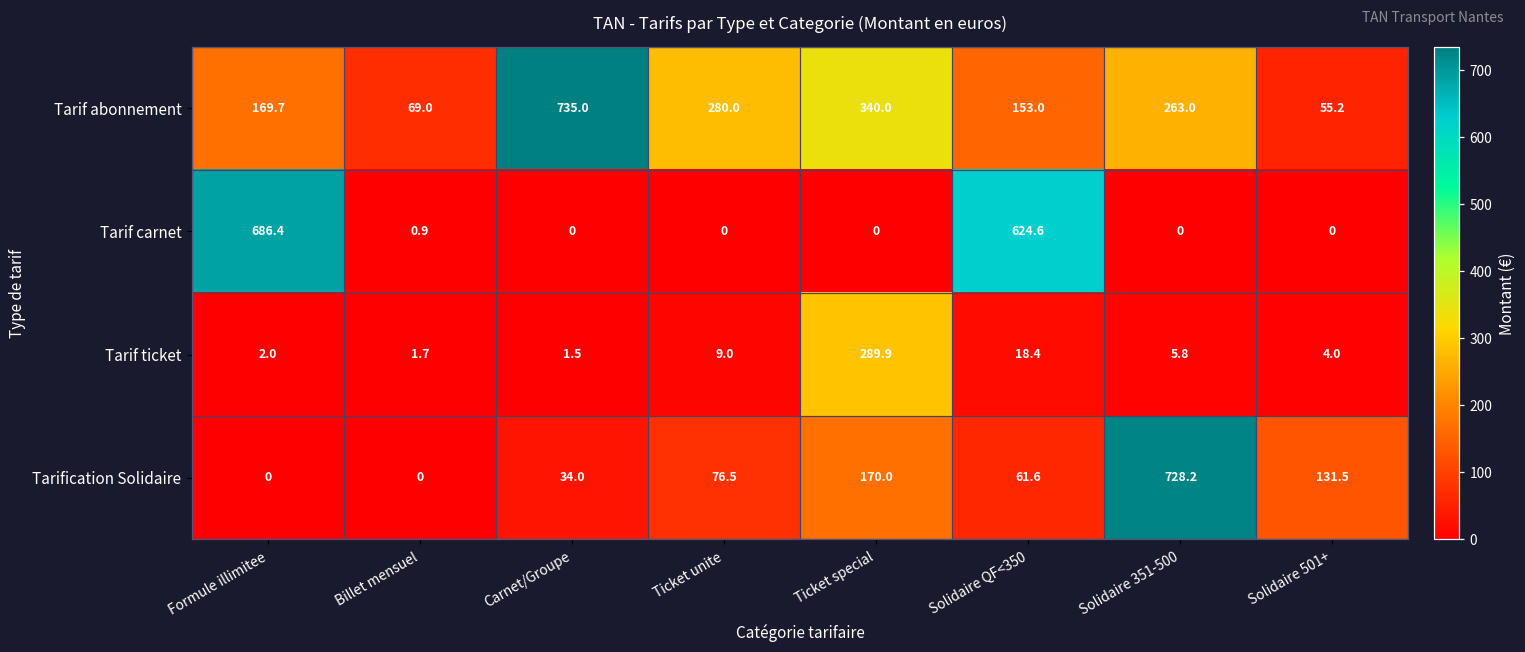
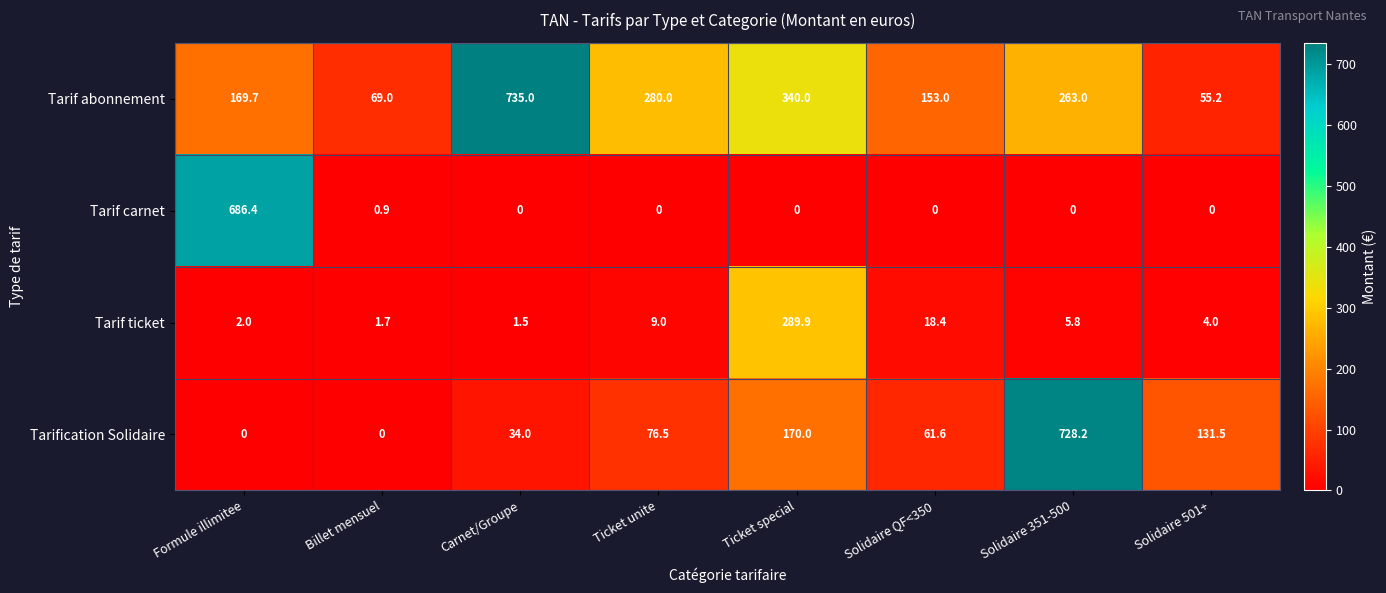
Tarif carnet, Solidaire QF<350: 624.6 -> 0
